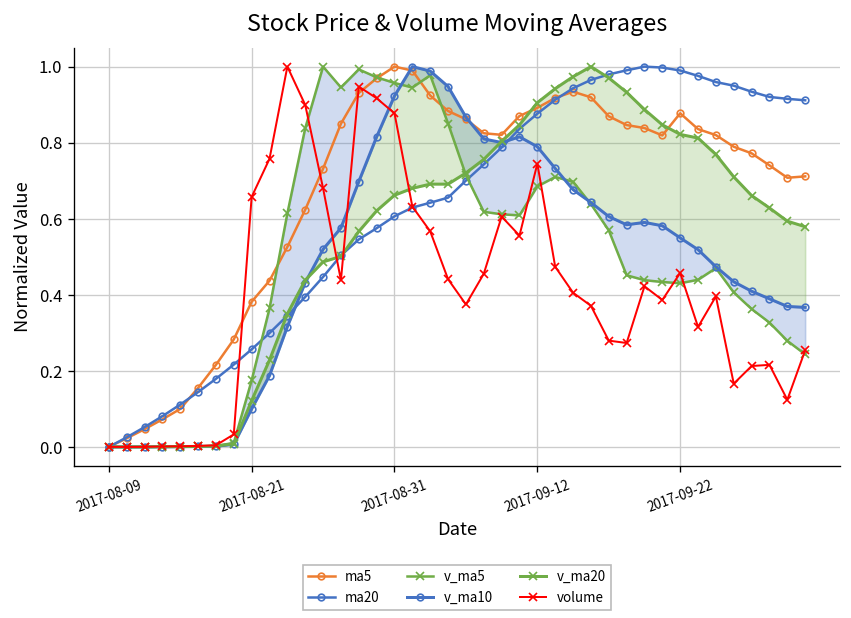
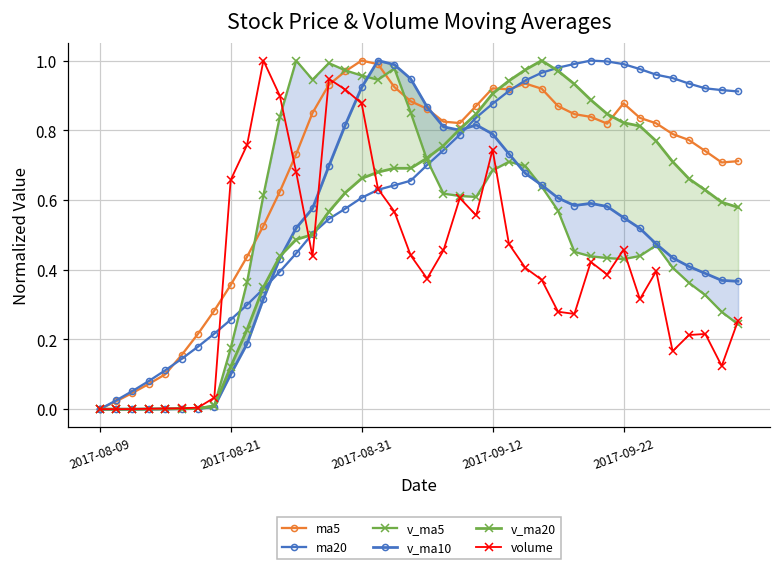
ma5, 2017-08-21: 0.38 -> 0.36
ma5, 2017-09-12: 0.89 -> 0.92
